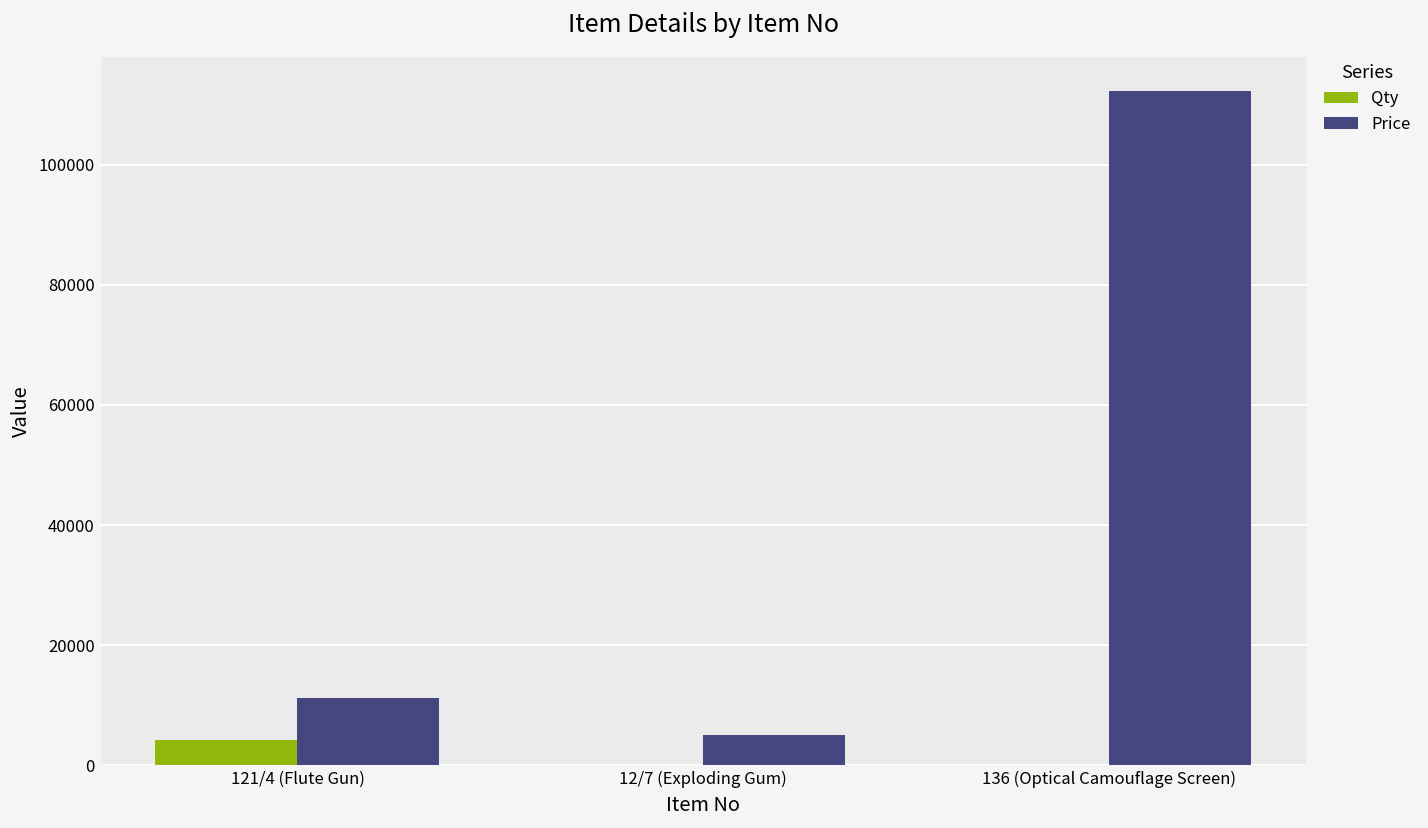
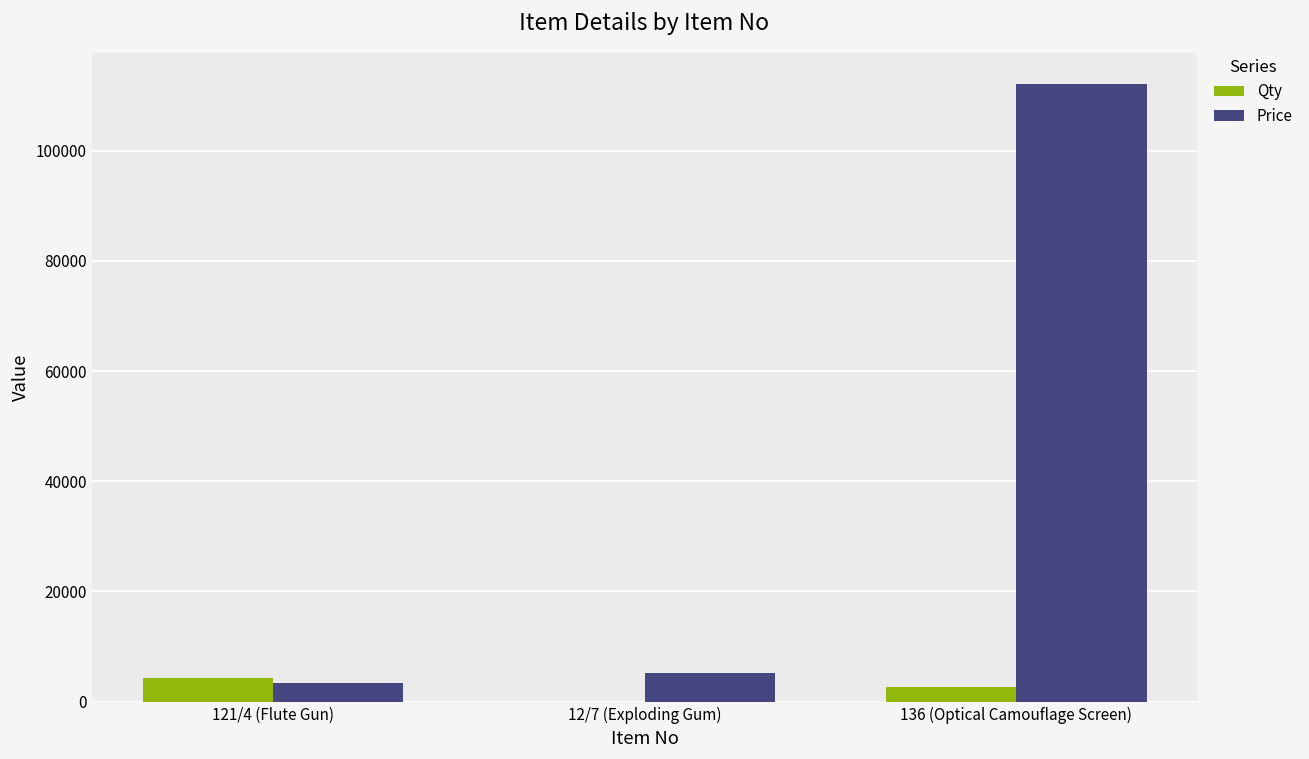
Price, 121/4 (Flute Gun): 11000 -> 3000
Qty, 136 (Optical Camouflage Screen): 0 -> 3000
